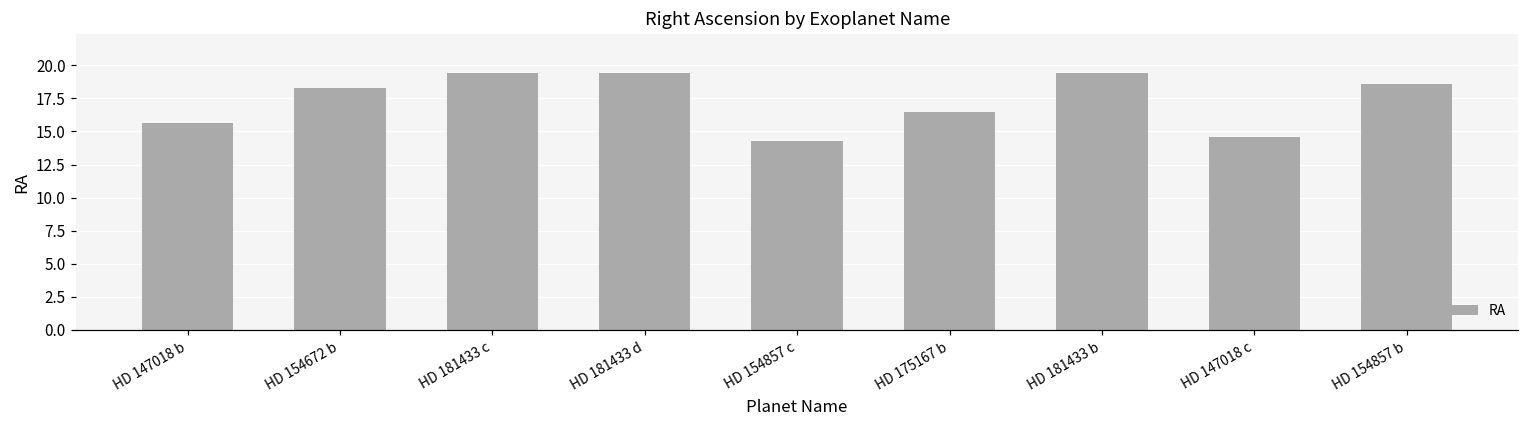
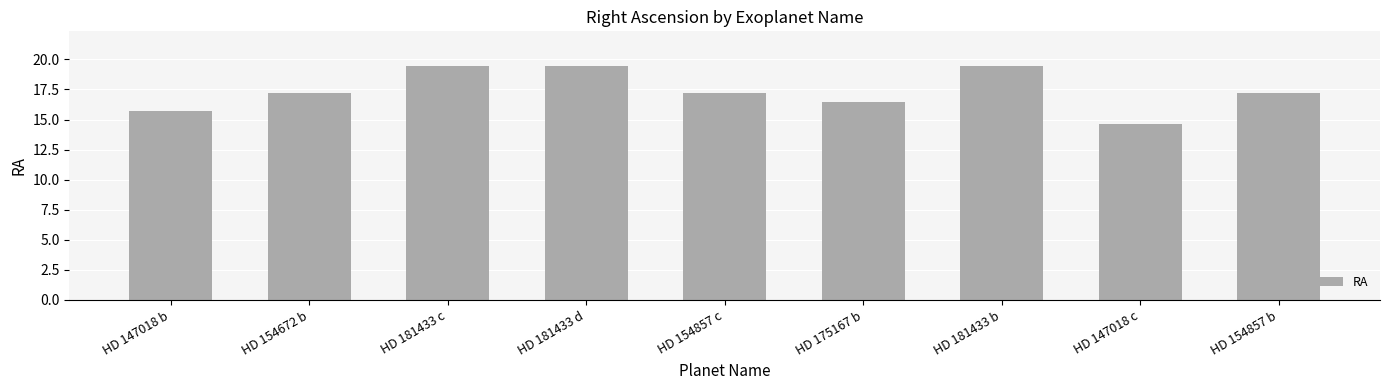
HD 154672 b: 18.3 -> 17.2
HD 154857 c: 14.3 -> 17.2
HD 154857 b: 18.6 -> 17.2
